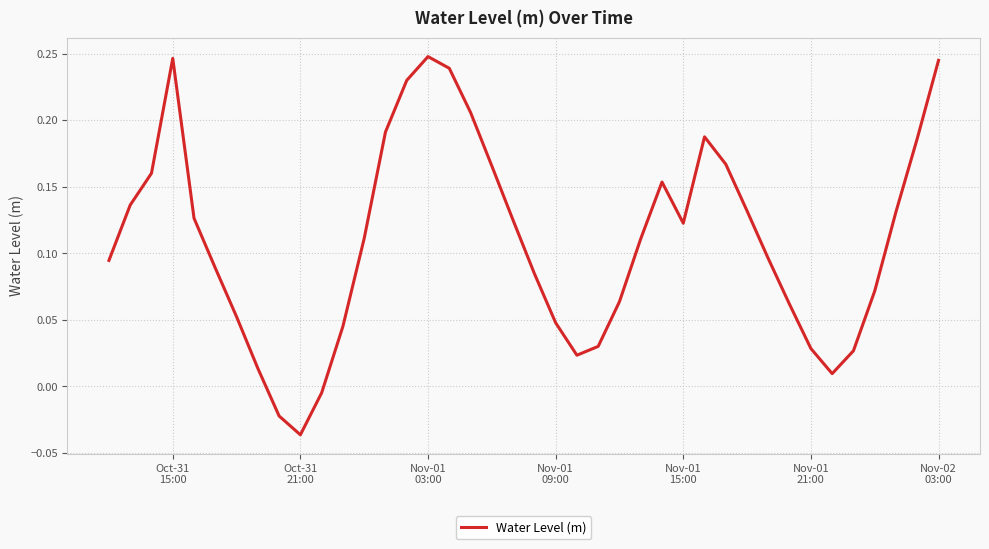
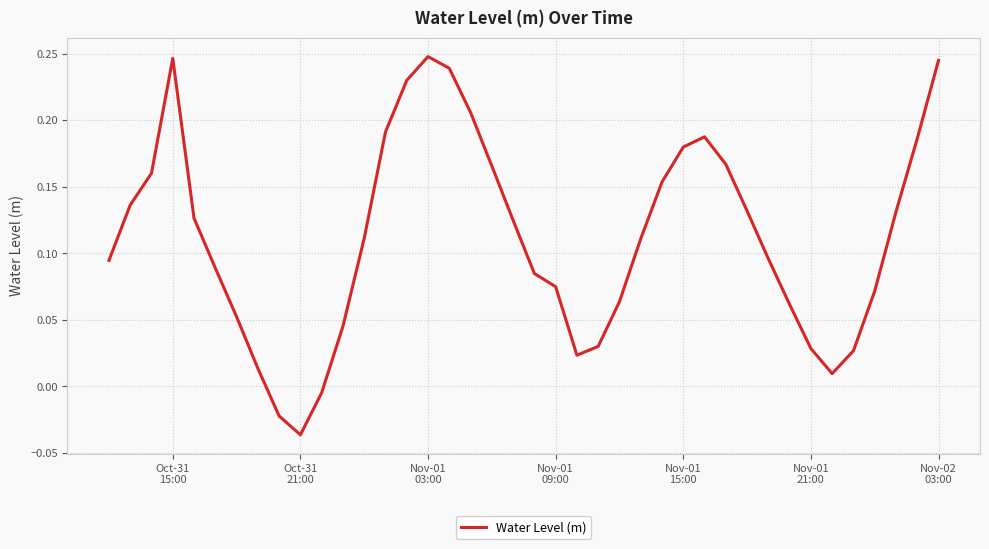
Nov-01 09:00: 0.048 -> 0.075
Nov-01 15:00: 0.123 -> 0.180
